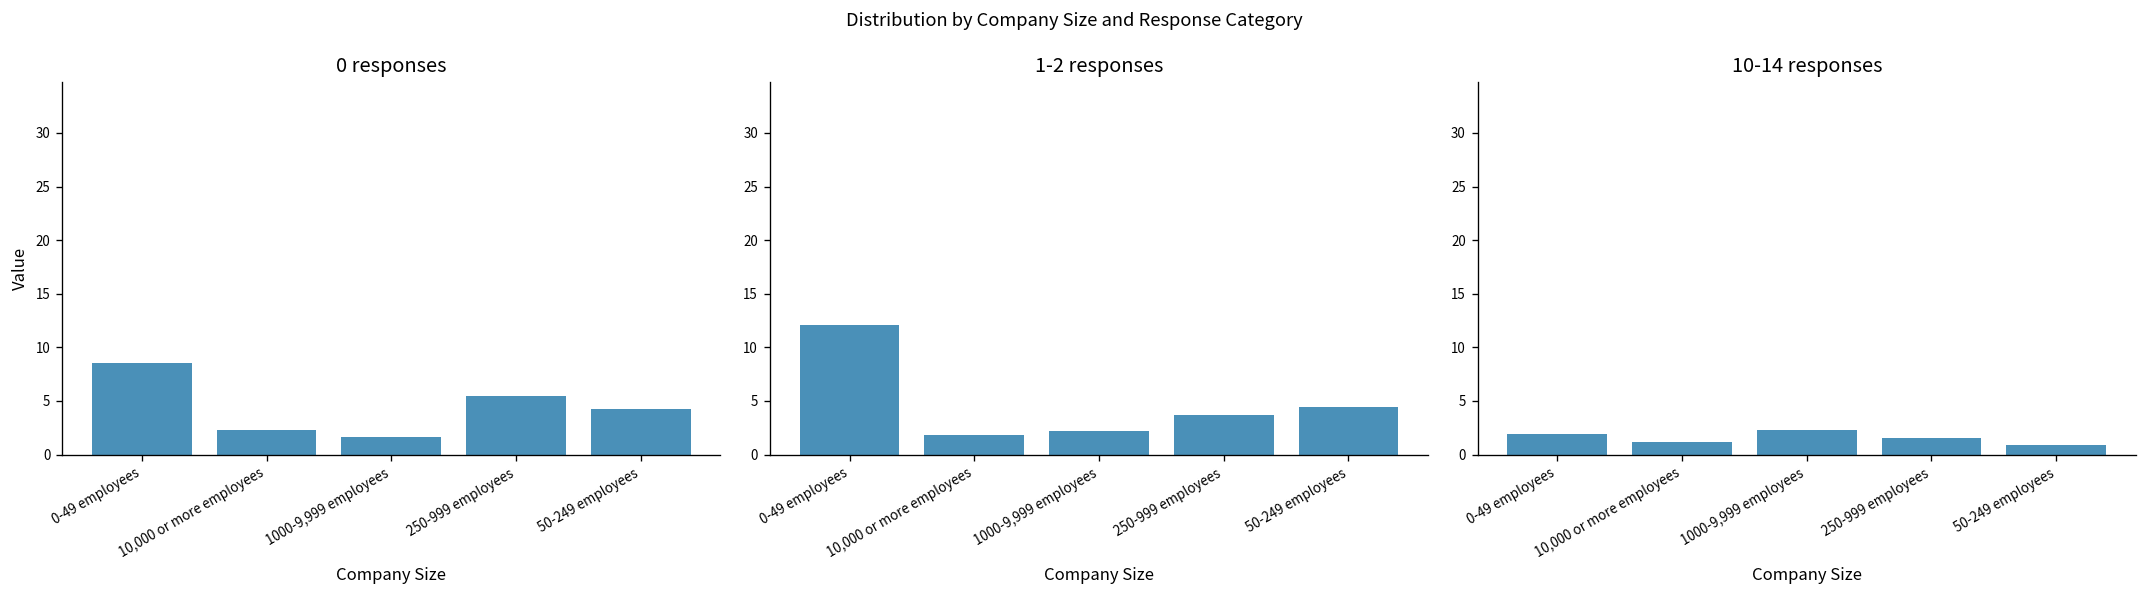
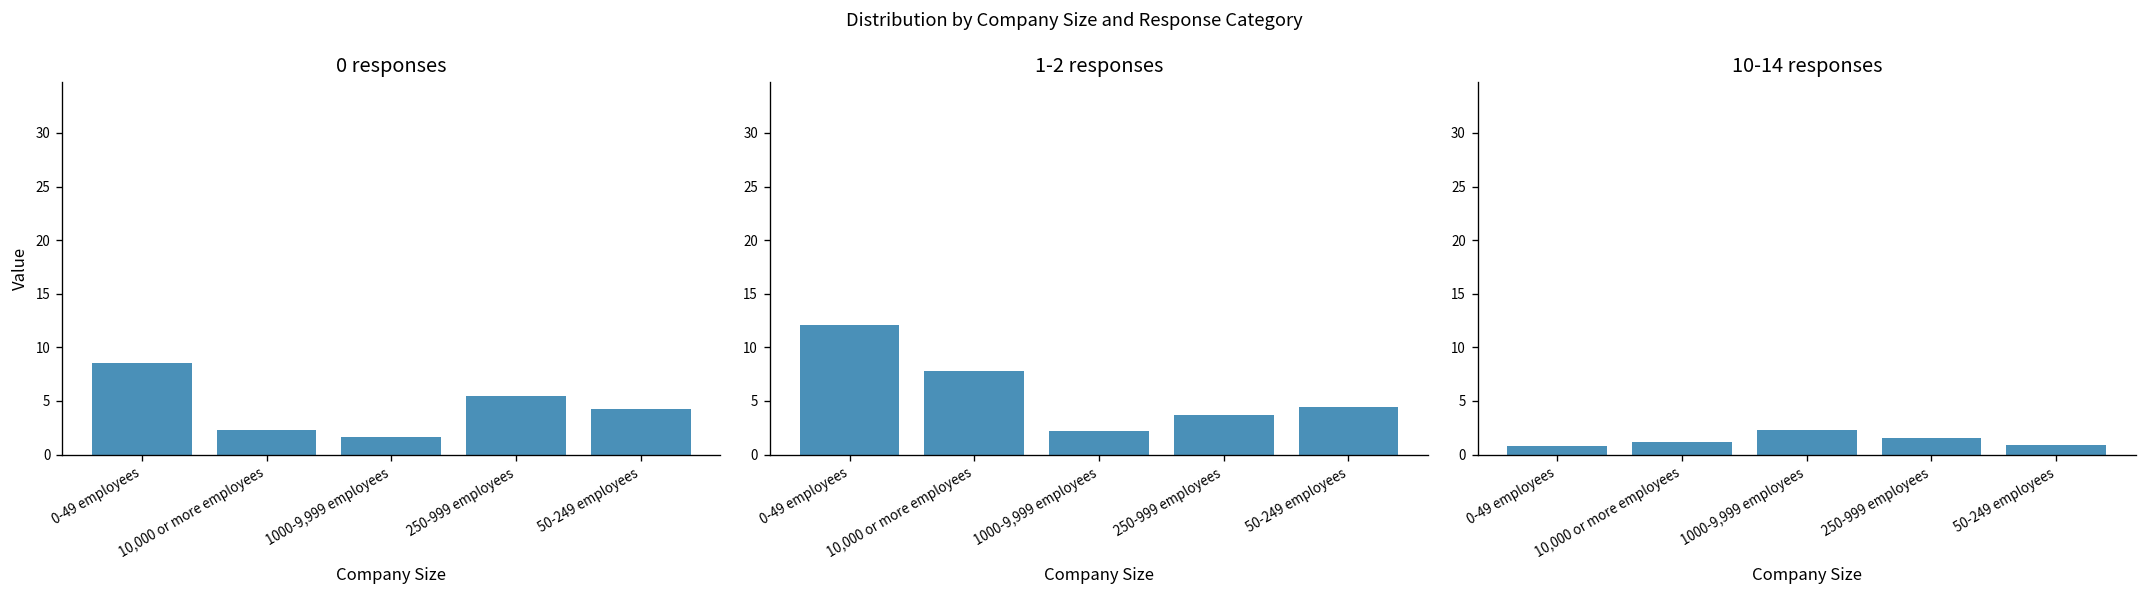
1-2 responses, 10,000 or more employees: 2 -> 8
10-14 responses, 0-49 employees: 2 -> 1
